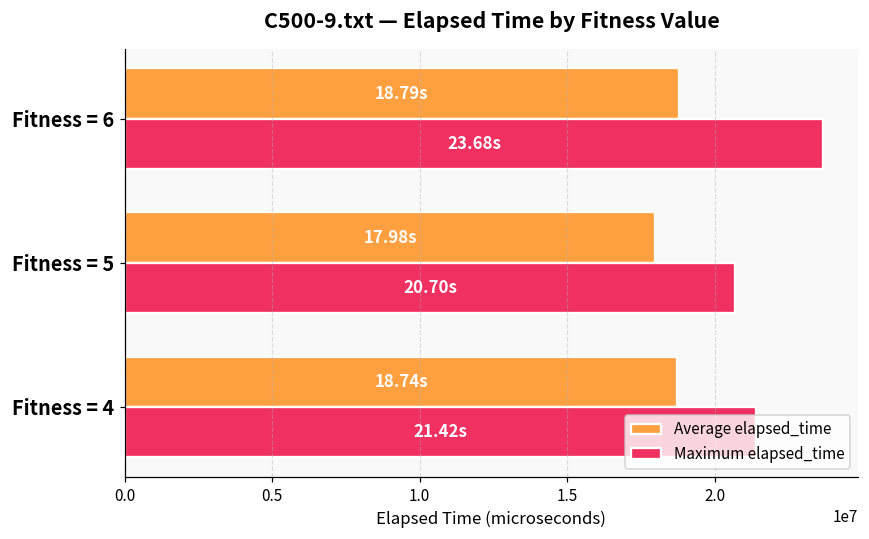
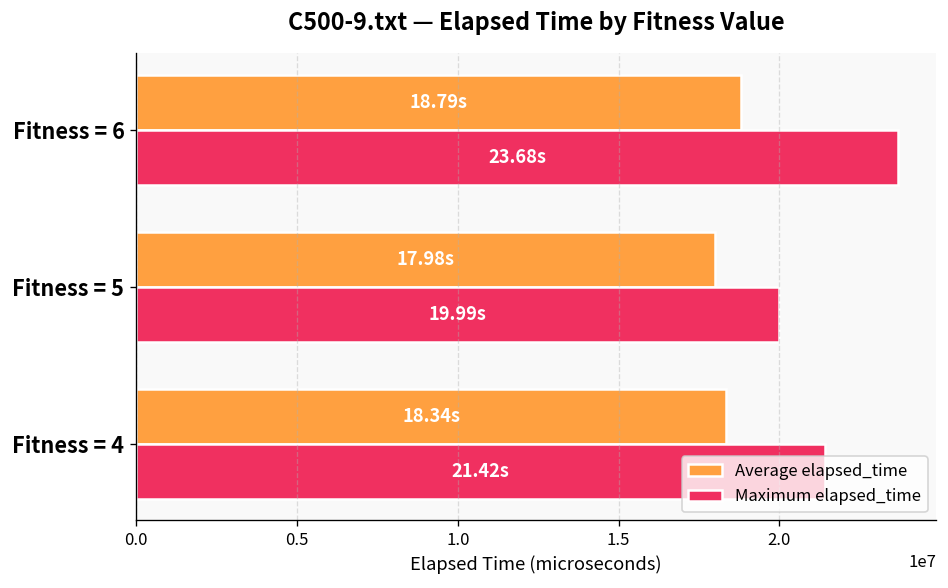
Maximum elapsed_time, Fitness = 5: 20.70s -> 19.99s
Average elapsed_time, Fitness = 4: 18.74s -> 18.34s
